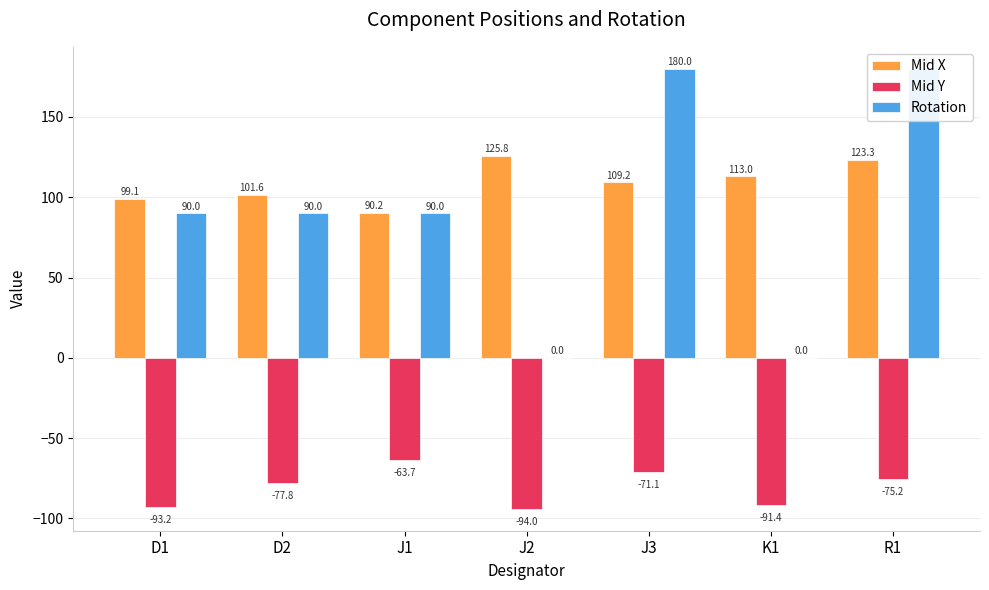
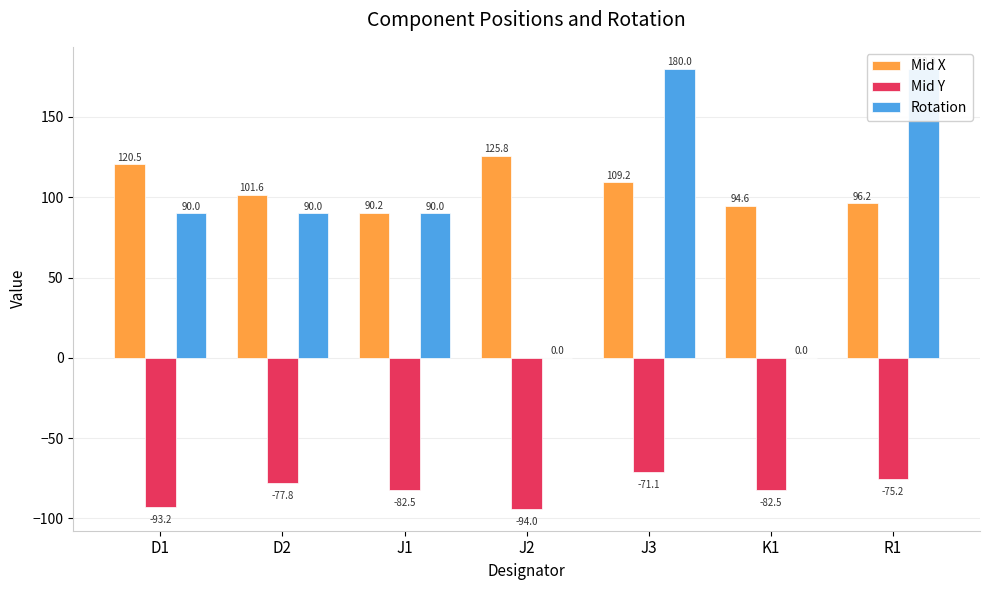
Mid X, D1: 99.1 -> 120.5
Mid Y, J1: -63.7 -> -82.5
Mid X, K1: 113.0 -> 94.6
Mid Y, K1: -91.4 -> -82.5
Mid X, R1: 123.3 -> 96.2
